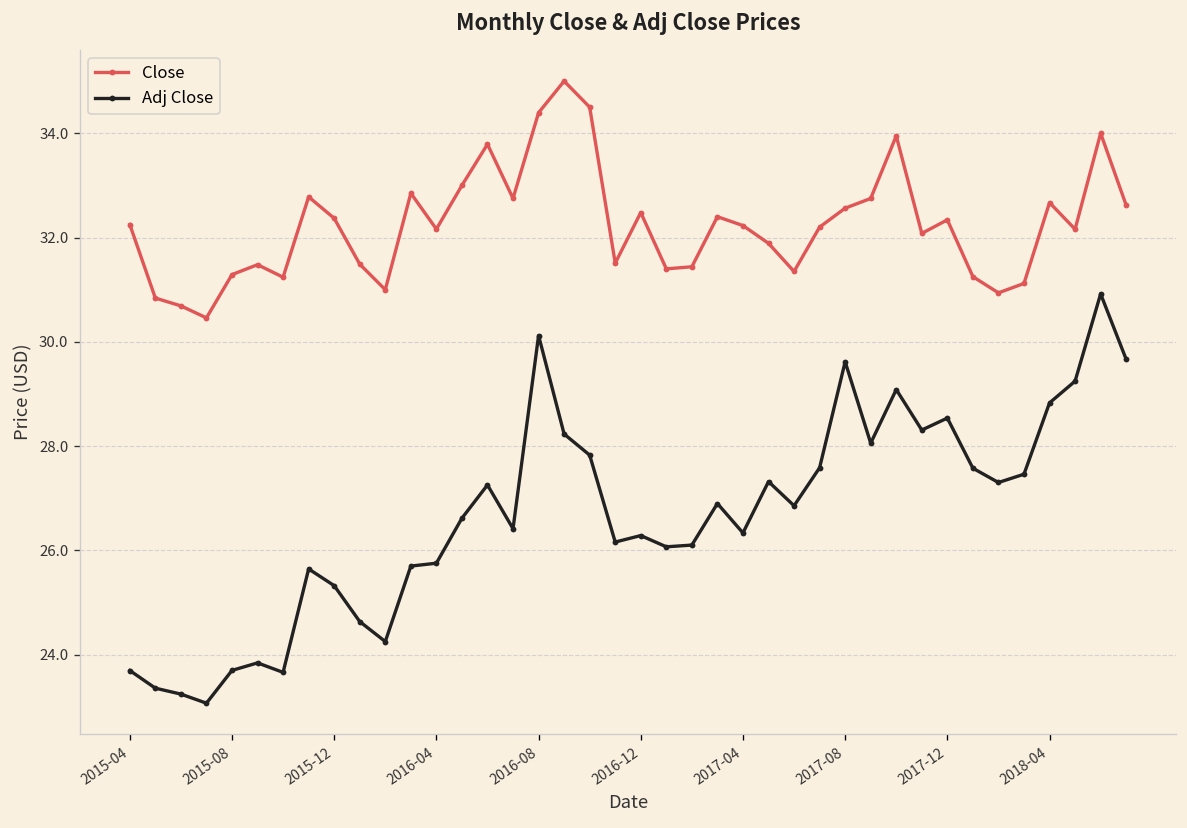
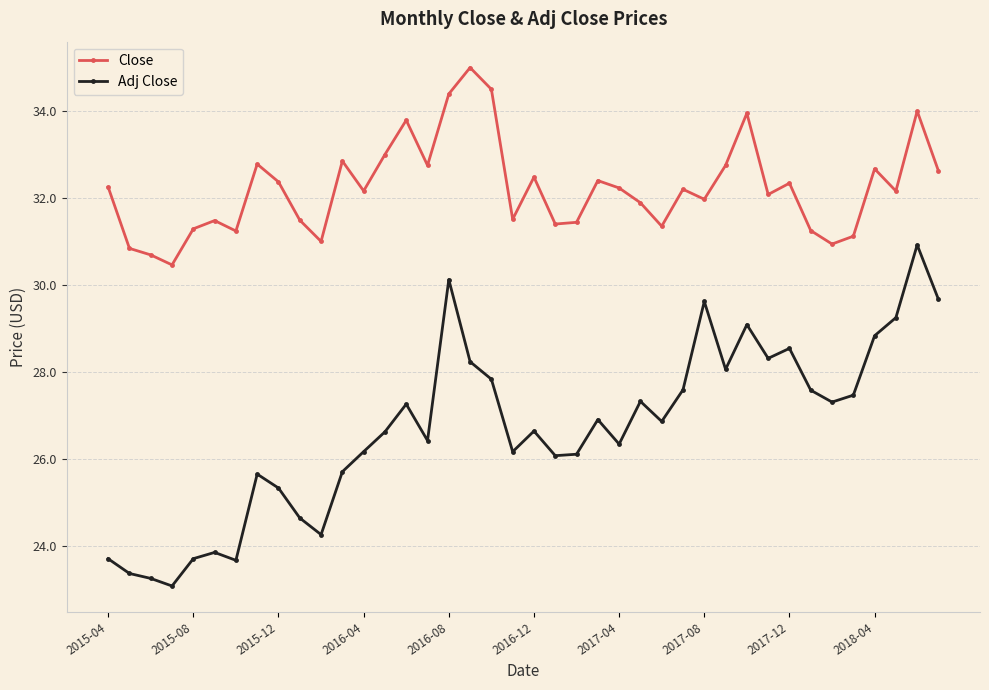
Adj Close, 2016-04: 25.8 -> 26.2
Adj Close, 2016-12: 26.3 -> 26.6
Close, 2017-08: 32.6 -> 32.0
